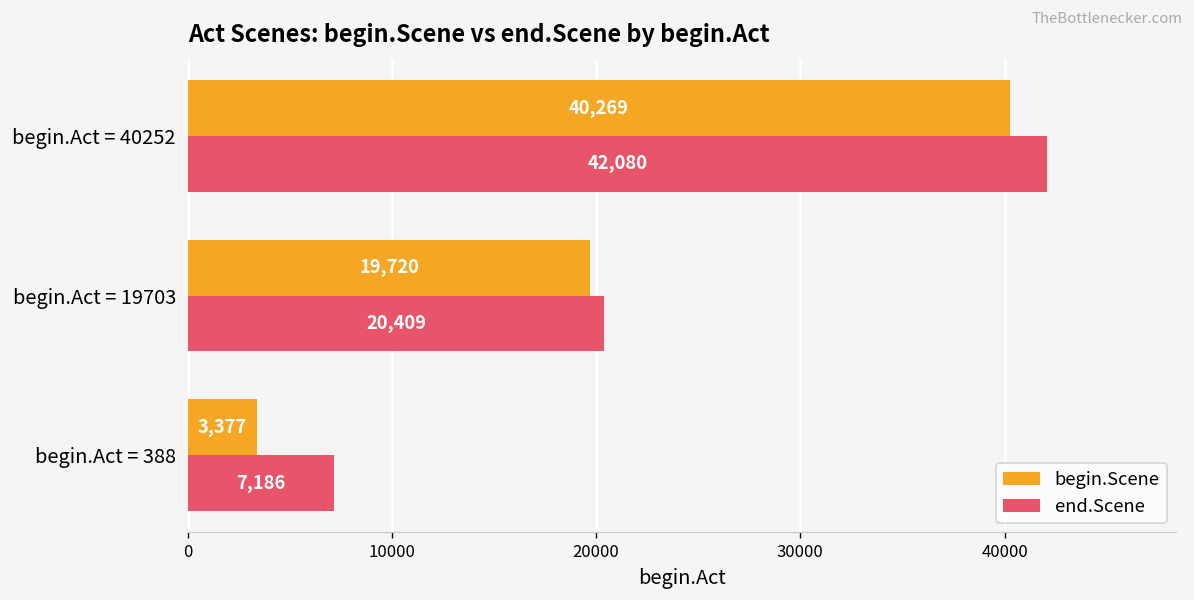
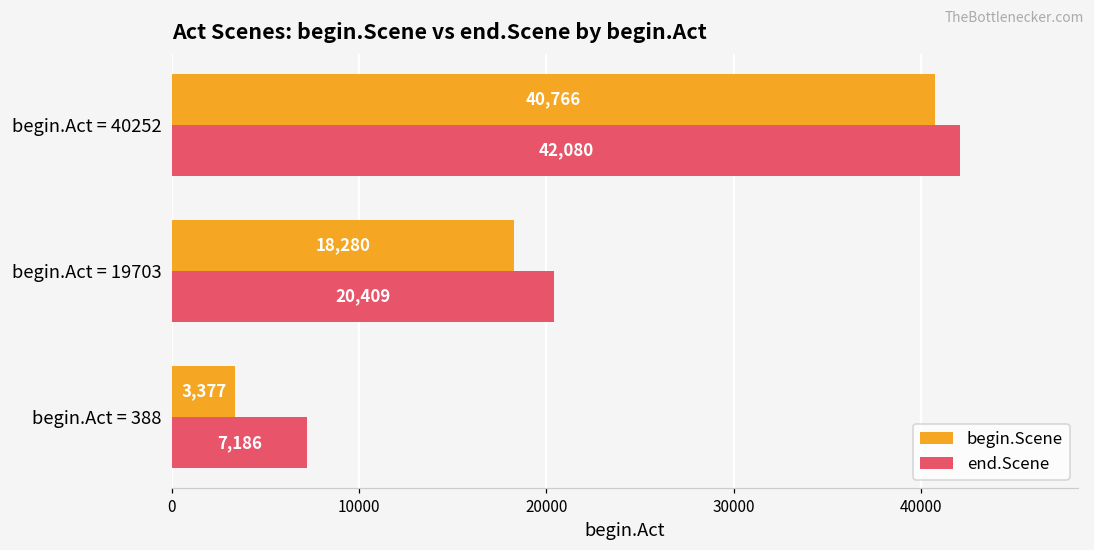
begin.Scene, begin.Act = 40252: 40,269 -> 40,766
begin.Scene, begin.Act = 19703: 19,720 -> 18,280
